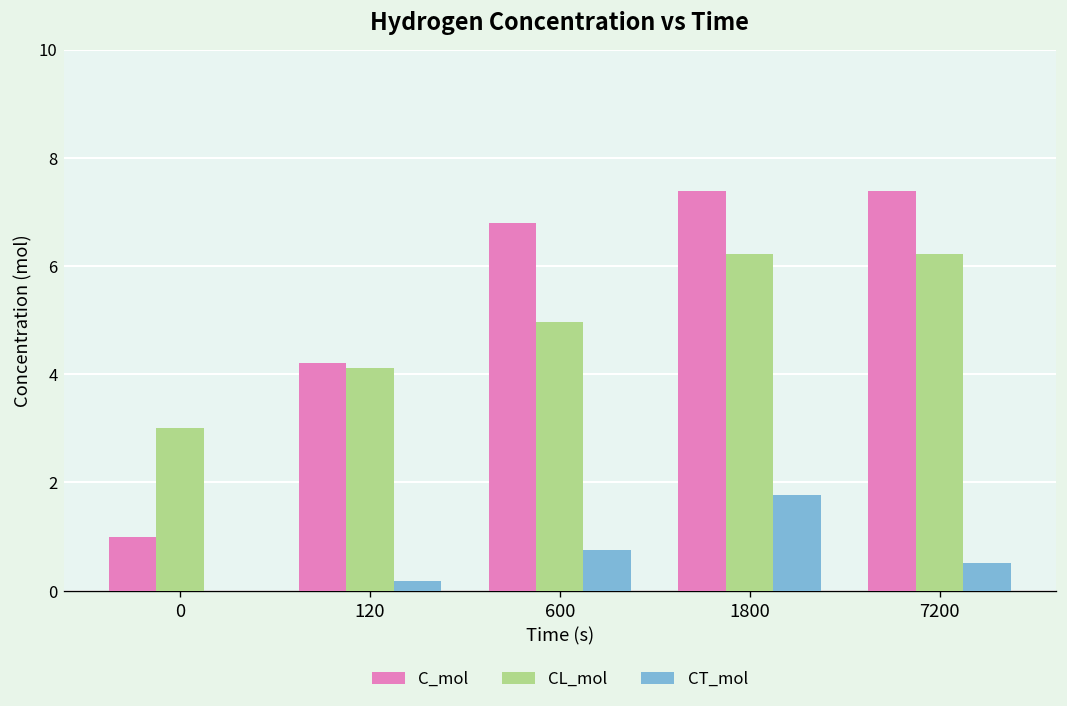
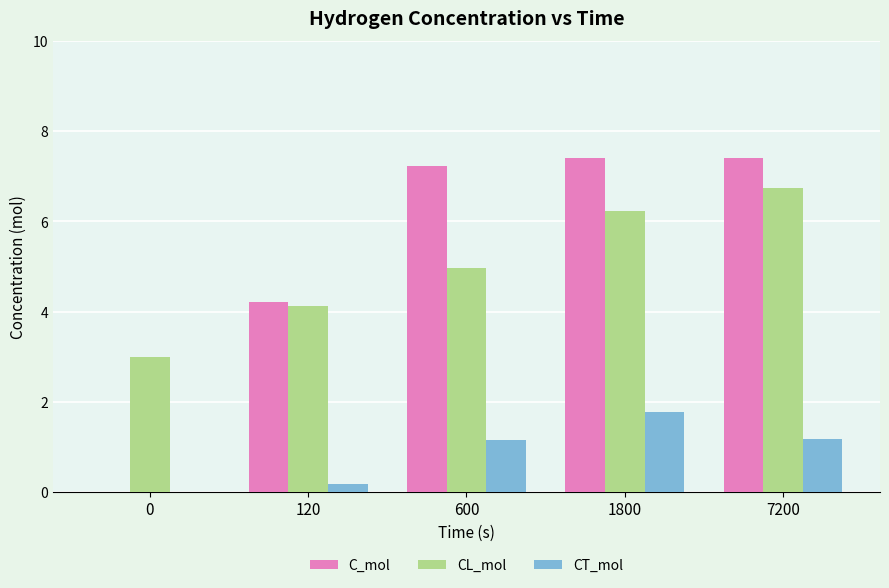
C_mol, 0: 1 -> 0
C_mol, 600: 6.8 -> 7.2
CT_mol, 600: 0.7 -> 1.2
CL_mol, 7200: 6.2 -> 6.7
CT_mol, 7200: 0.5 -> 1.2
